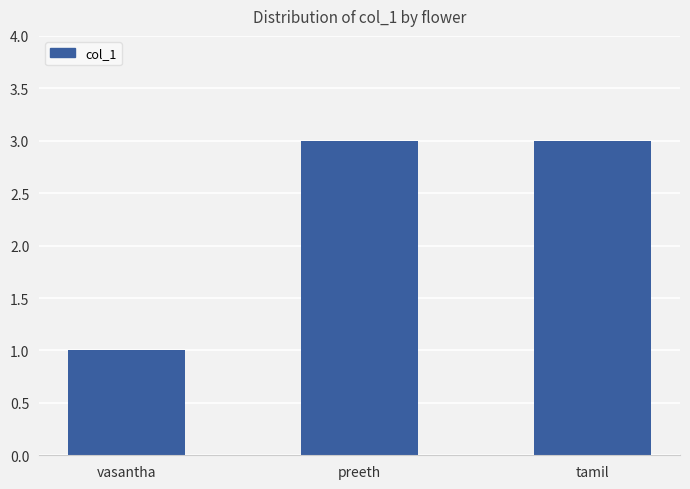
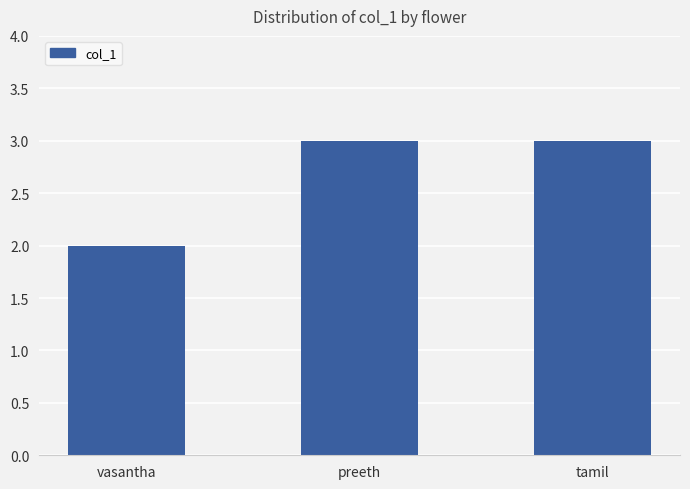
vasantha: 1 -> 2
